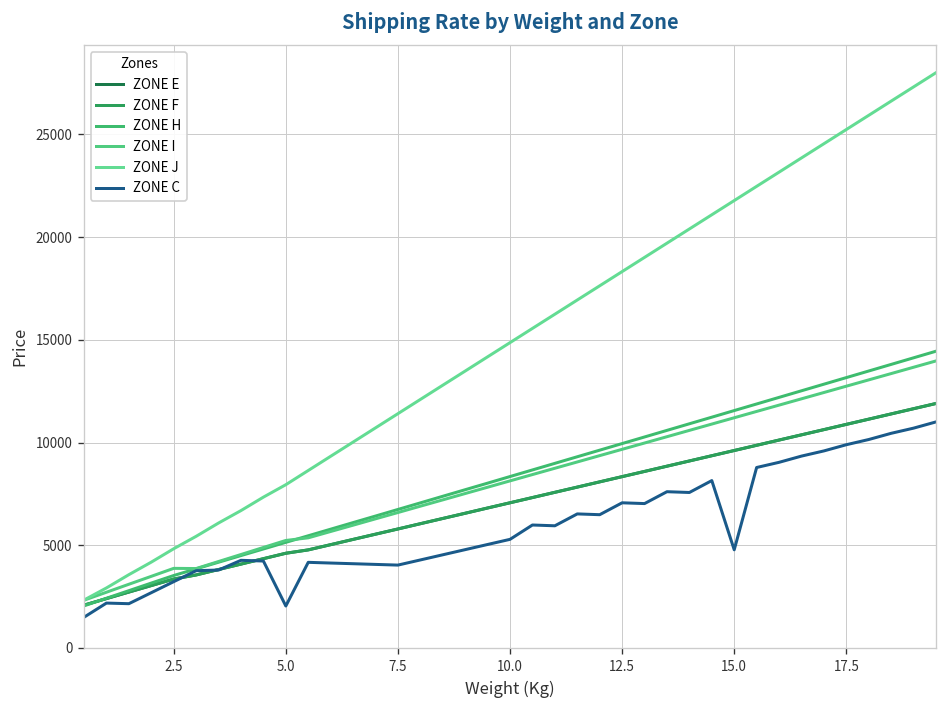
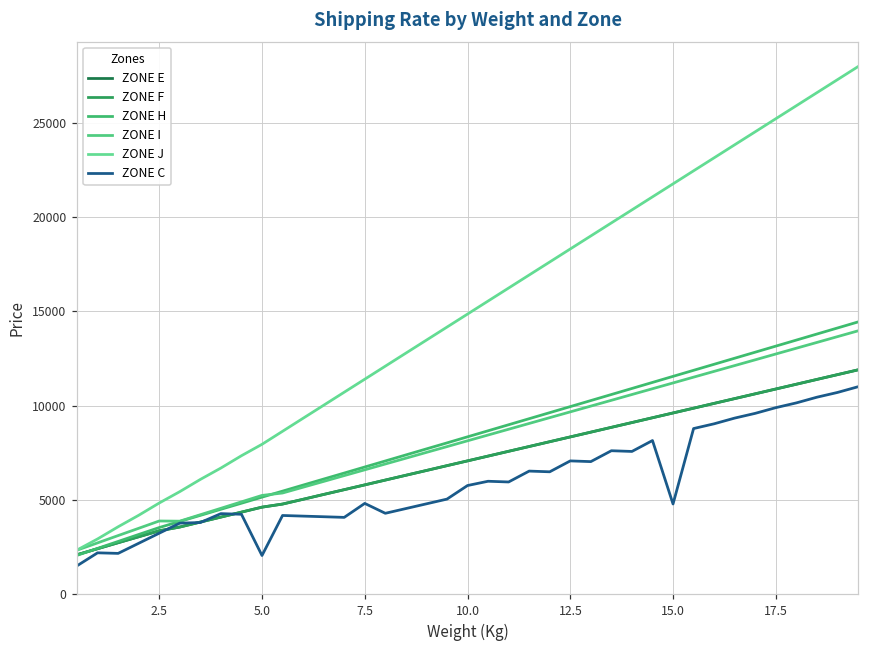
ZONE C, 7.5: 4000 -> 4800
ZONE C, 10.0: 5300 -> 5800
